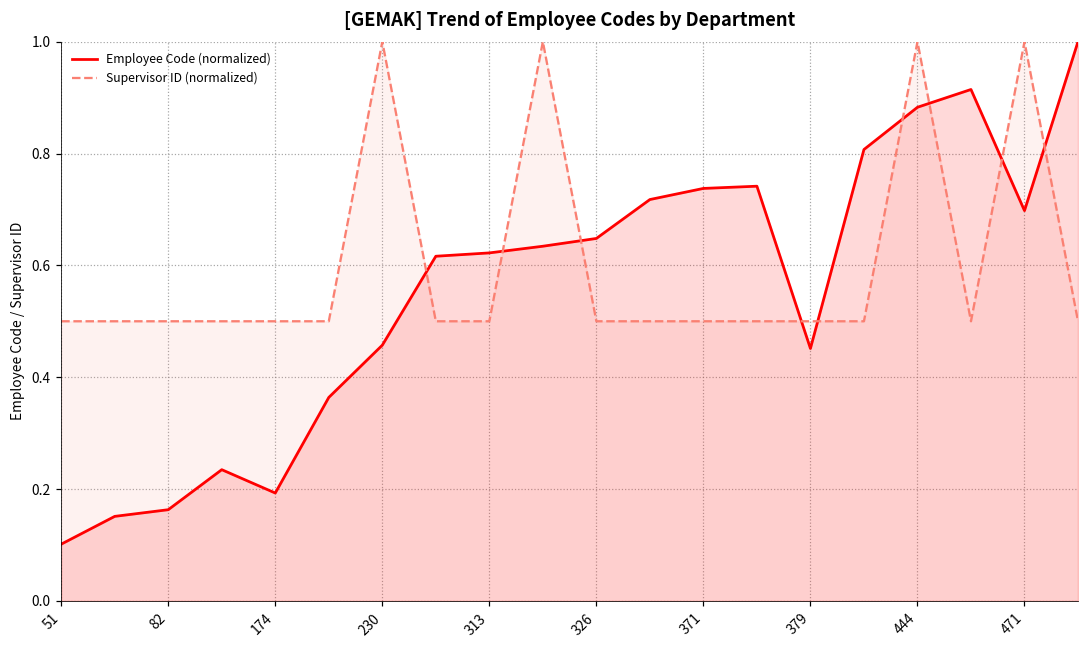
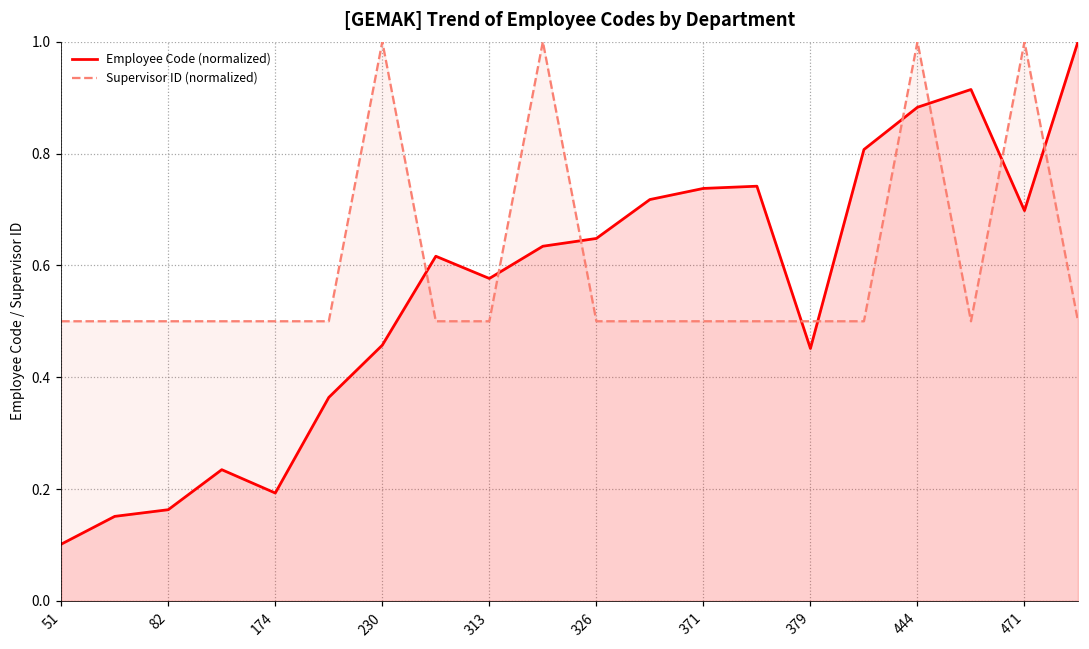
Employee Code (normalized), 313: 0.62 -> 0.58
